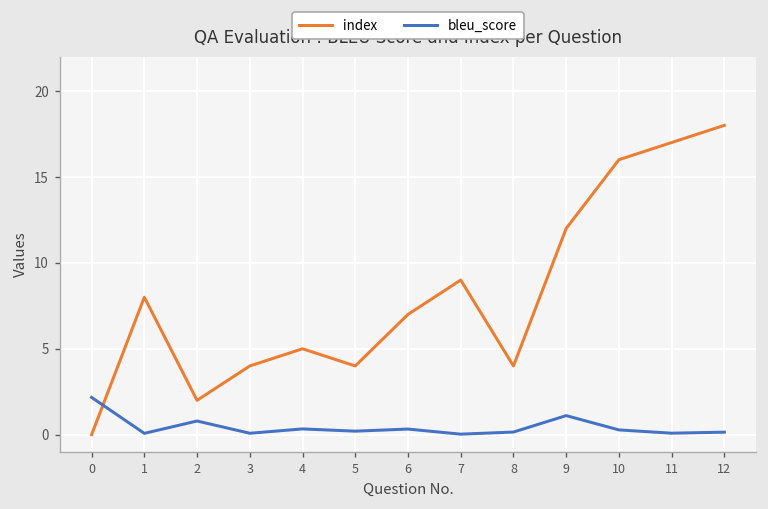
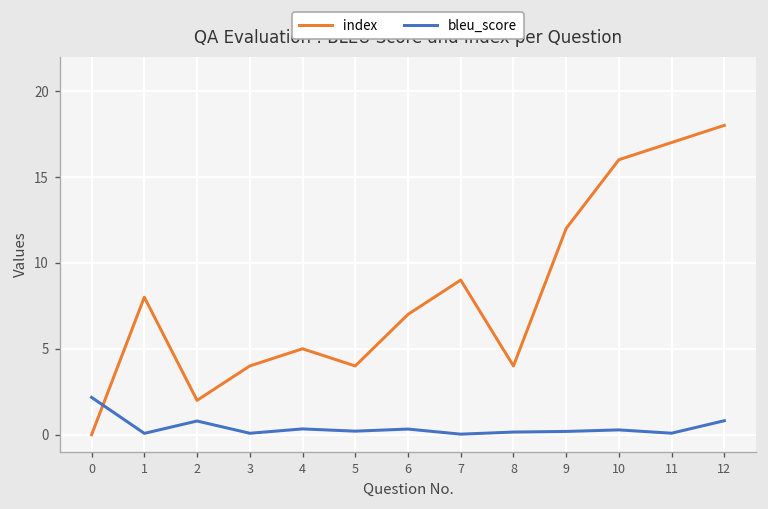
bleu_score, 9: 1.1 -> 0.2
bleu_score, 12: 0.1 -> 0.8
